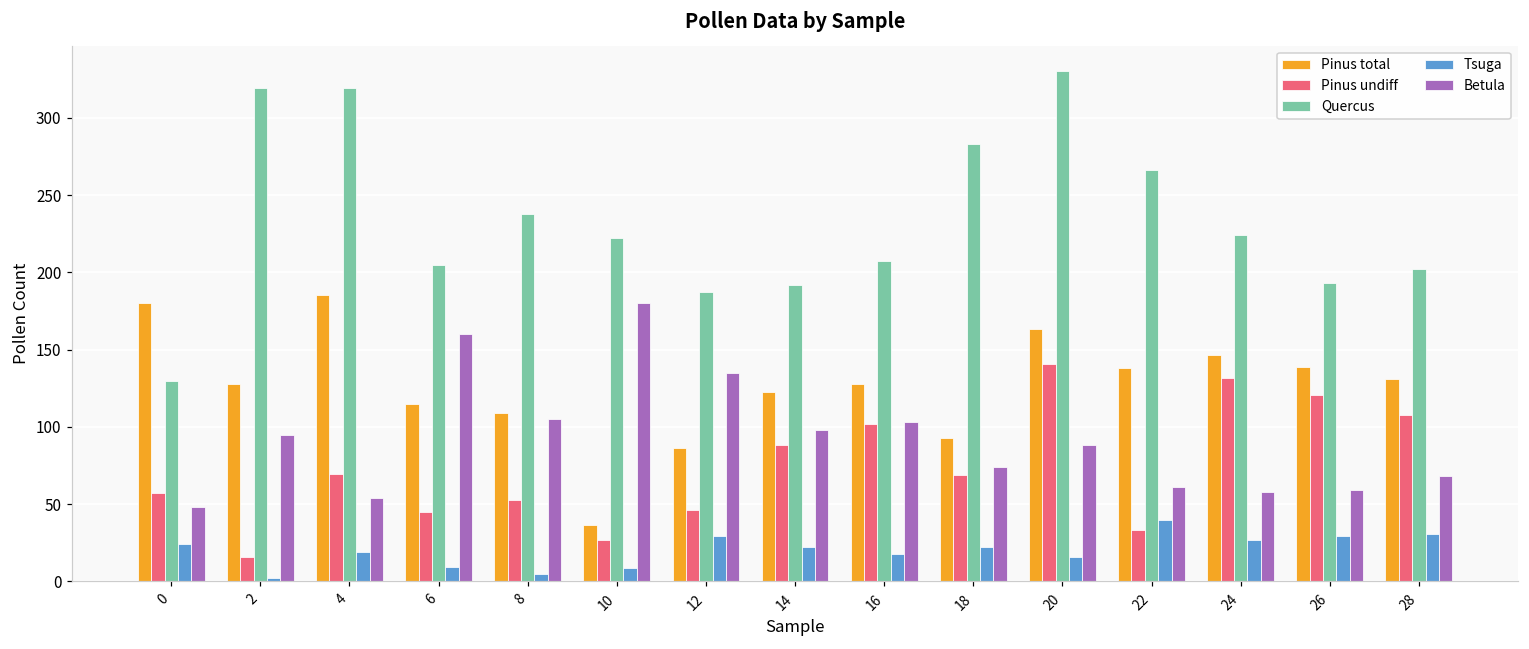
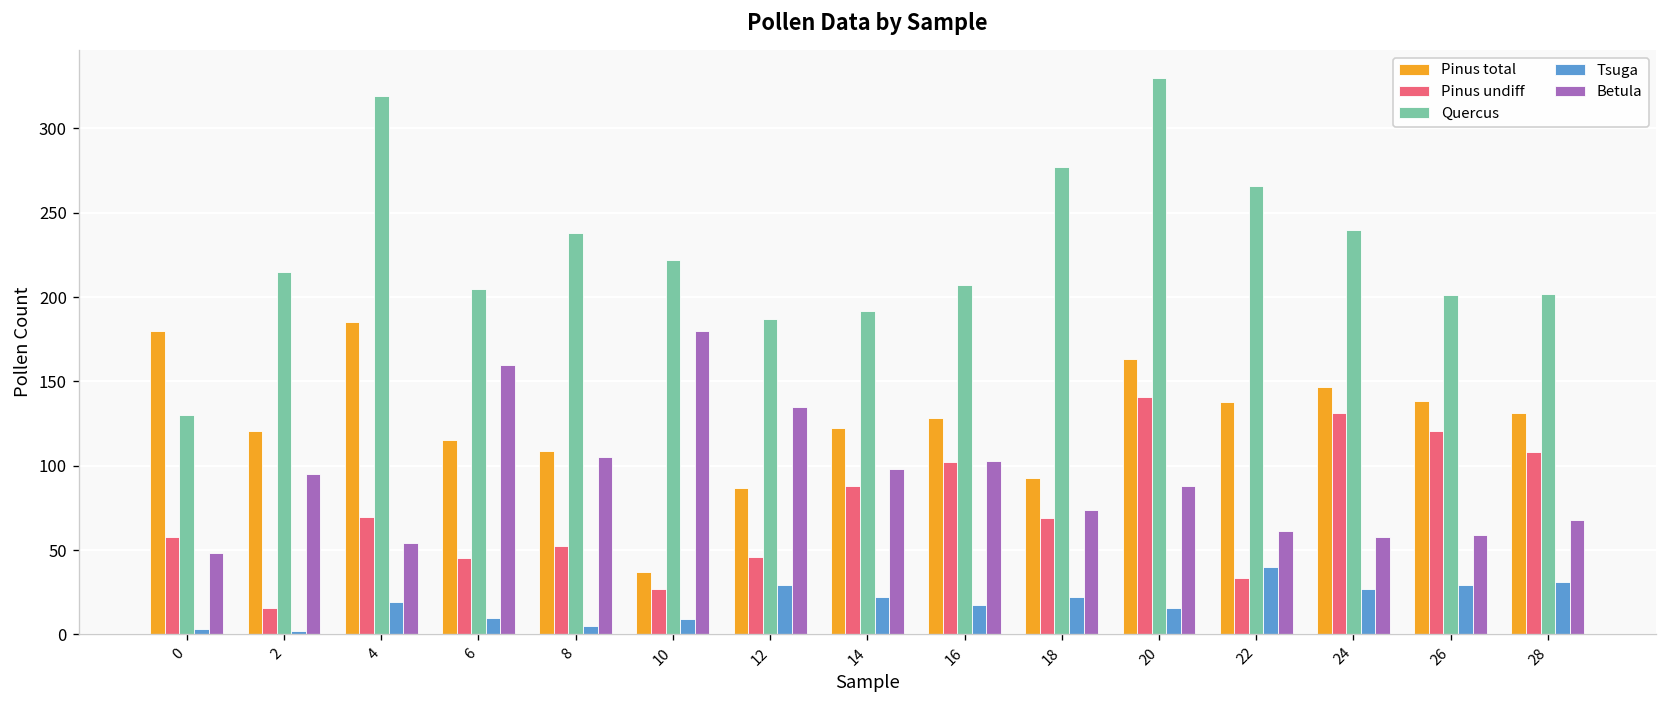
Tsuga, 0: 24 -> 3
Pinus total, 2: 128 -> 120
Quercus, 2: 319 -> 215
Quercus, 18: 283 -> 277
Quercus, 24: 224 -> 240
Quercus, 26: 193 -> 201
